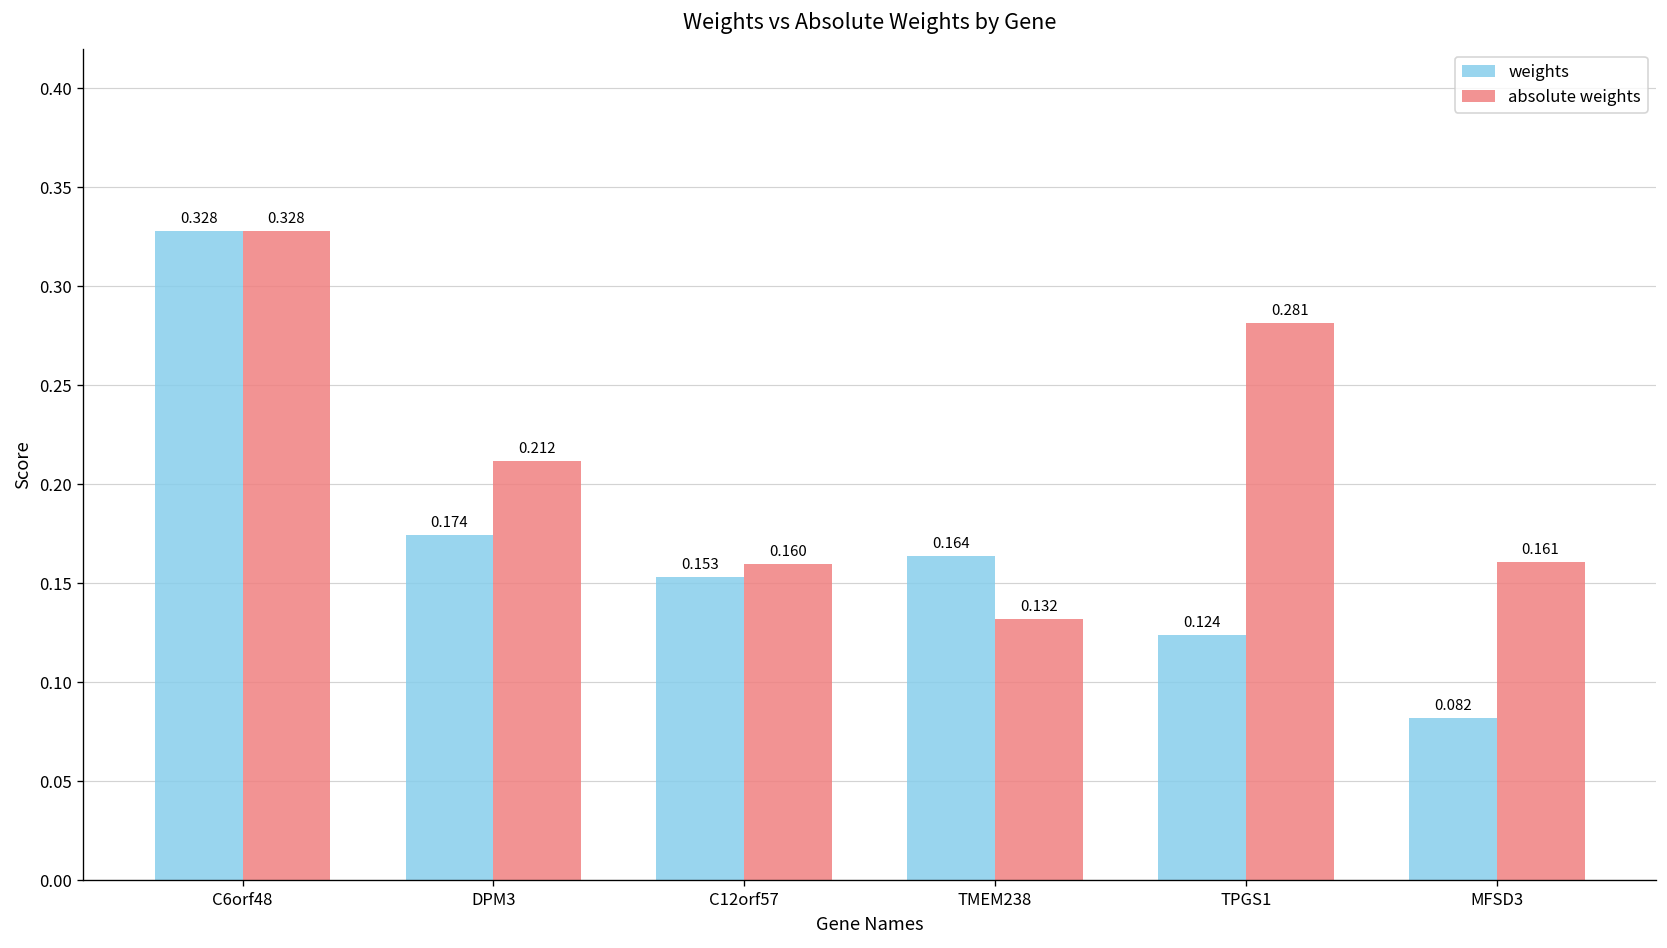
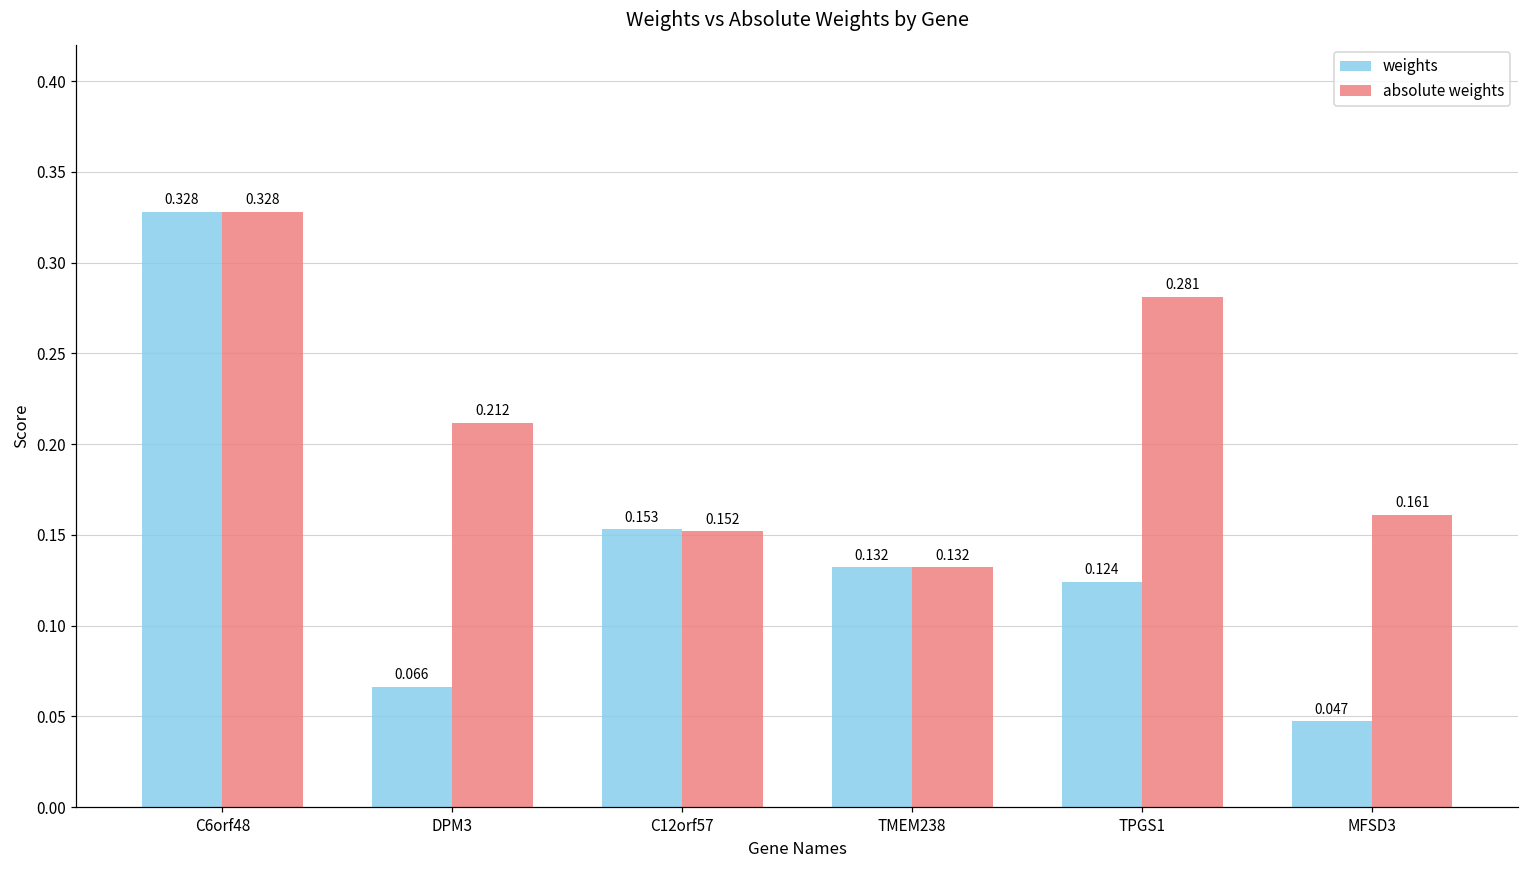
weights, DPM3: 0.174 -> 0.066
absolute weights, C12orf57: 0.160 -> 0.152
weights, TMEM238: 0.164 -> 0.132
weights, MFSD3: 0.082 -> 0.047
